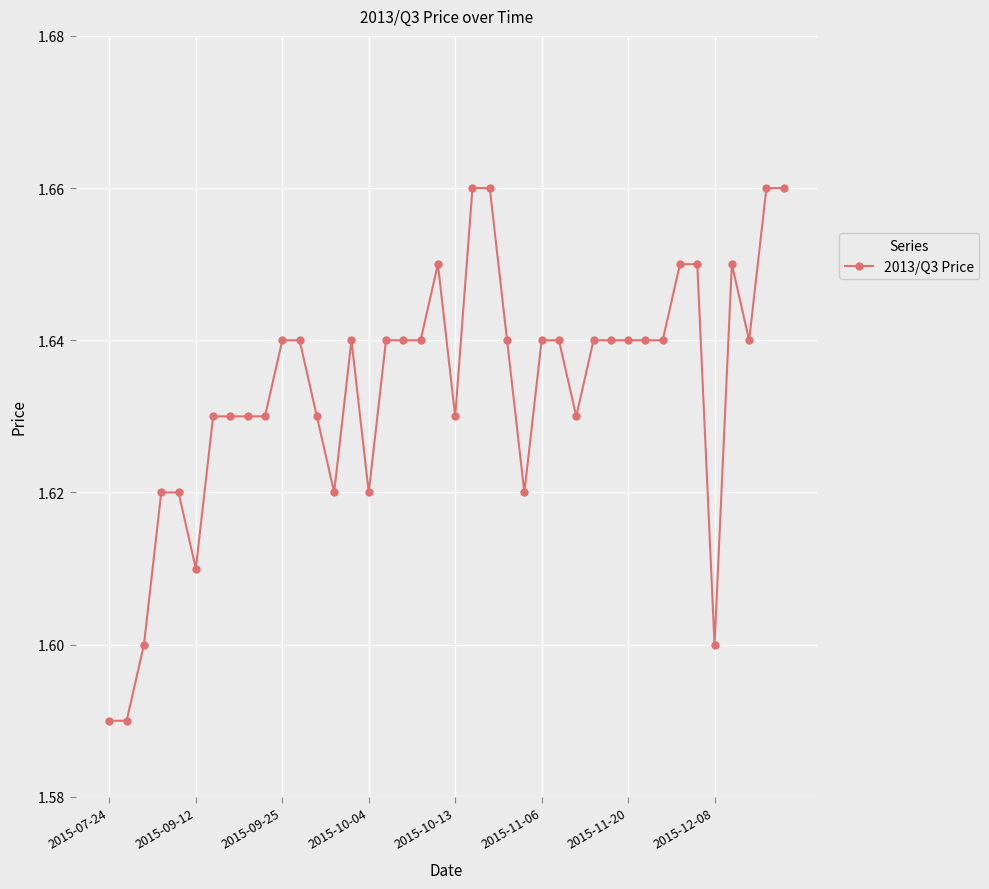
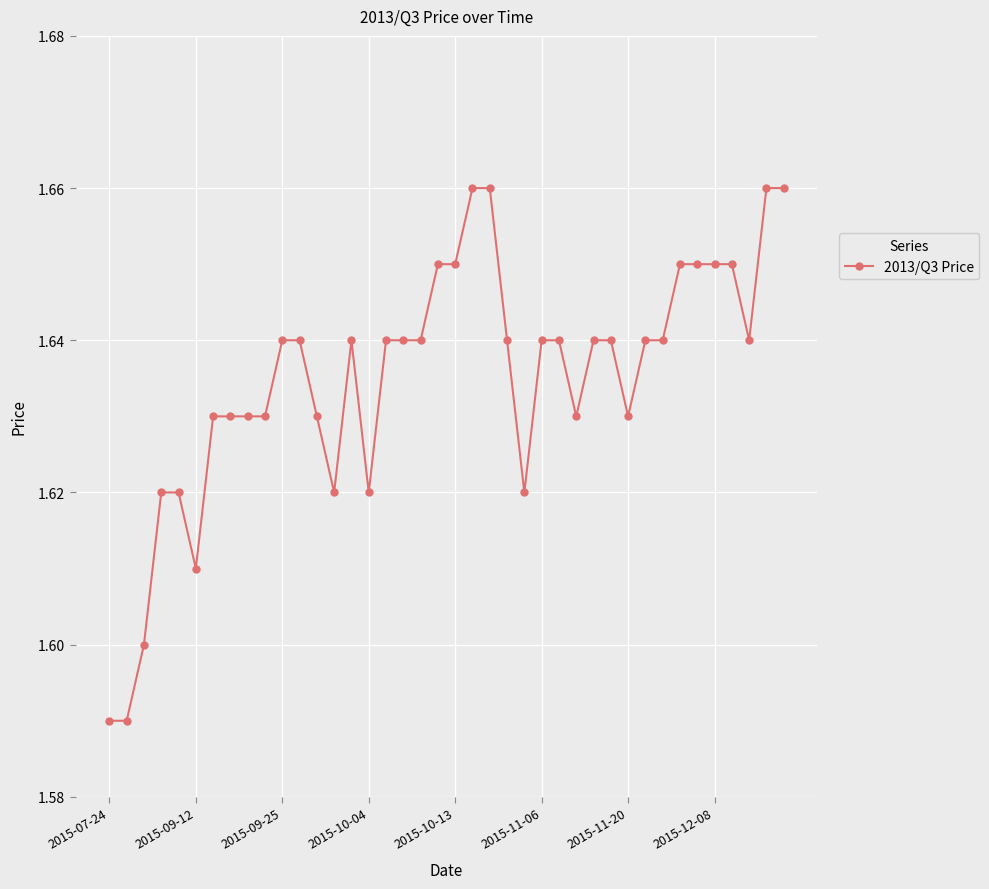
2015-10-13: 1.63 -> 1.65
2015-11-20: 1.64 -> 1.63
2015-12-08: 1.60 -> 1.65
